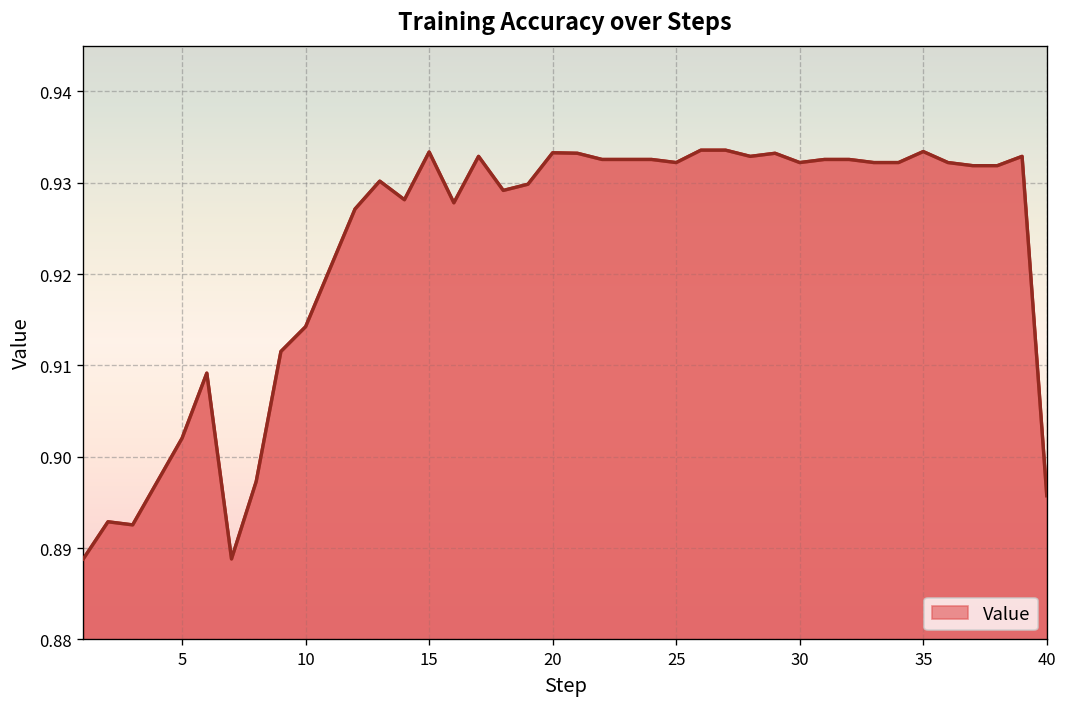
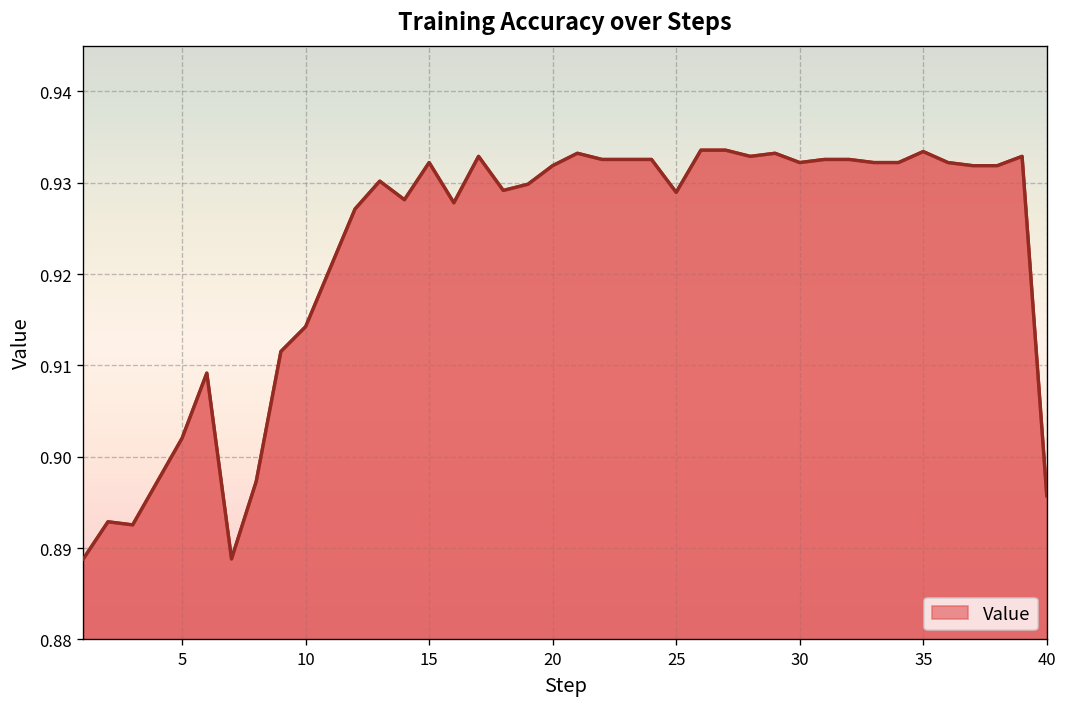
15: 0.933 -> 0.932
20: 0.933 -> 0.932
25: 0.932 -> 0.929
